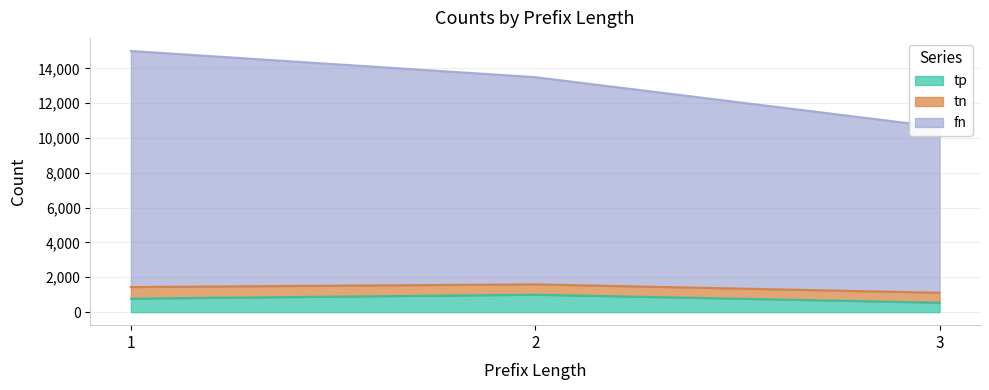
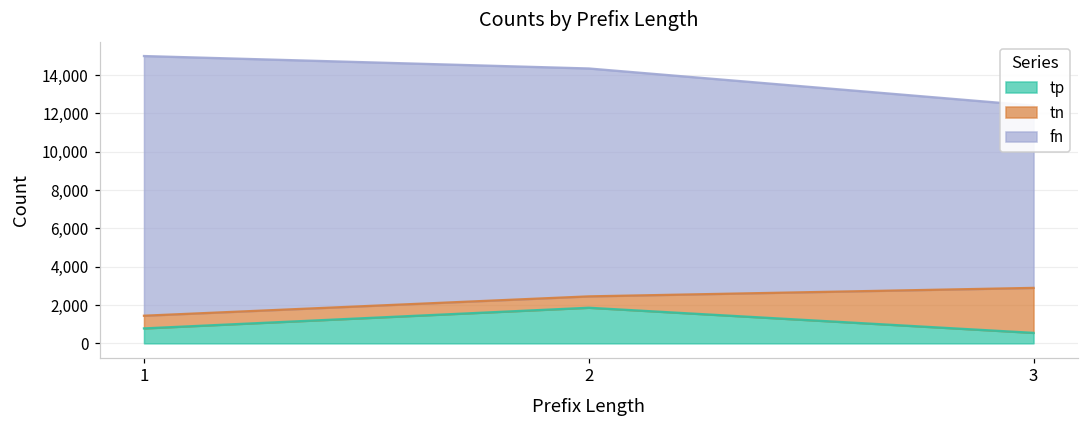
tp, 2: 1,000 -> 1,900
tn, 3: 600 -> 2,300
